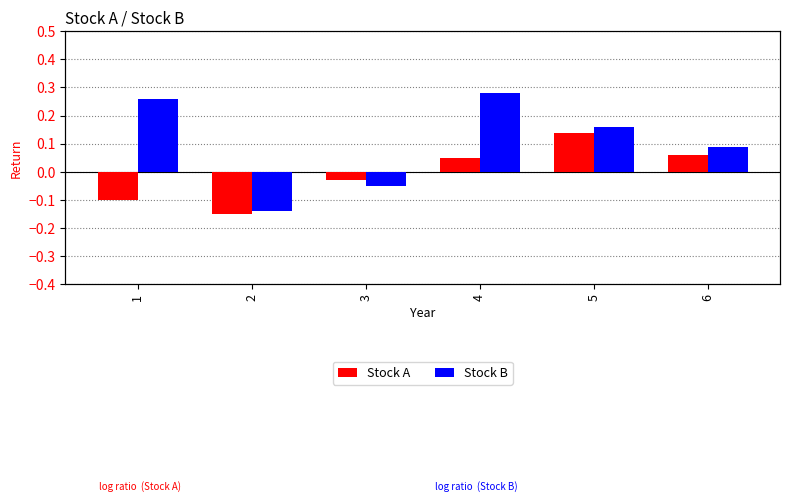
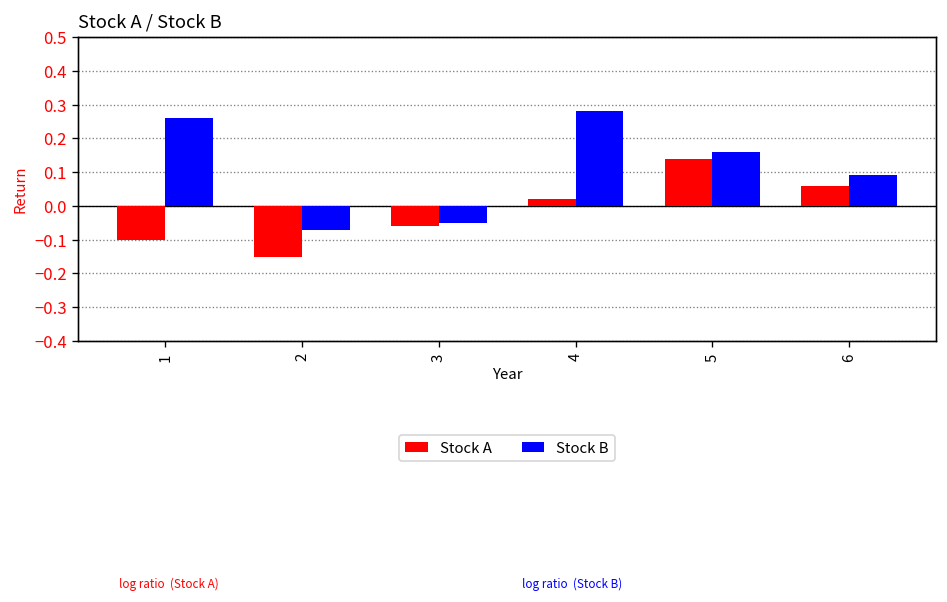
Stock B, 2: -0.14 -> -0.07
Stock A, 3: -0.03 -> -0.06
Stock A, 4: 0.05 -> 0.02
